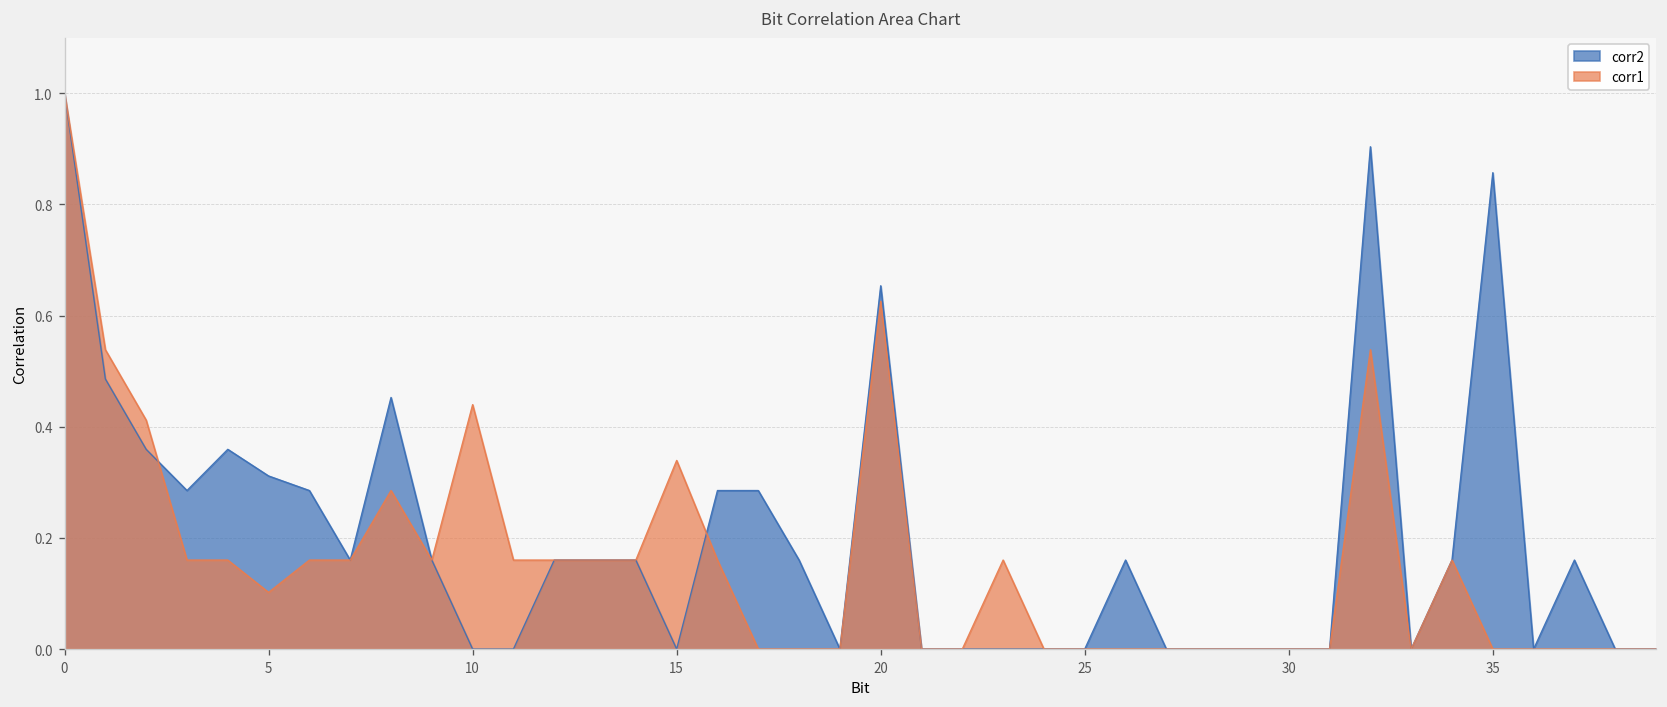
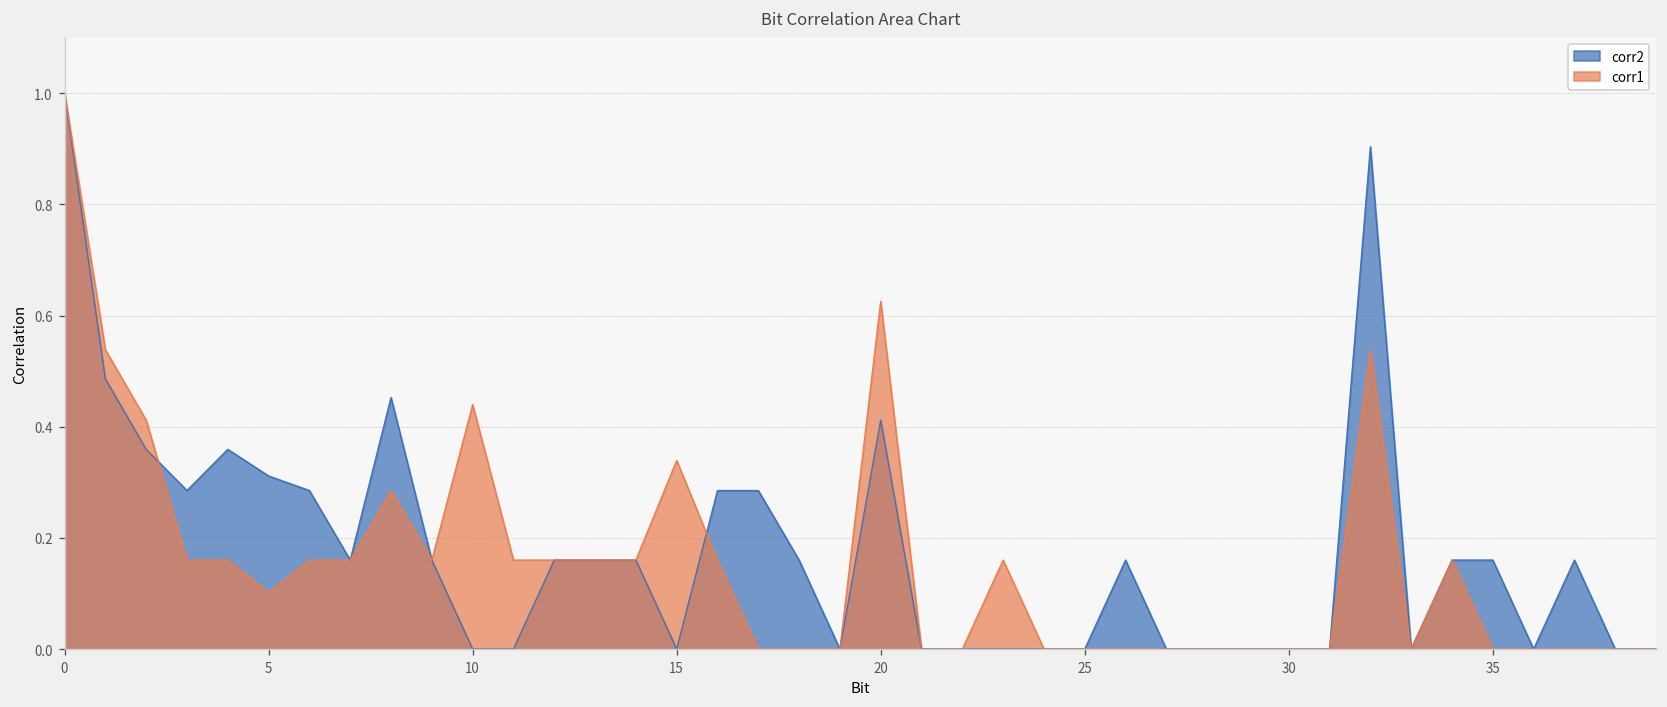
corr2, 20: 0.65 -> 0.41
corr2, 35: 0.86 -> 0.16
